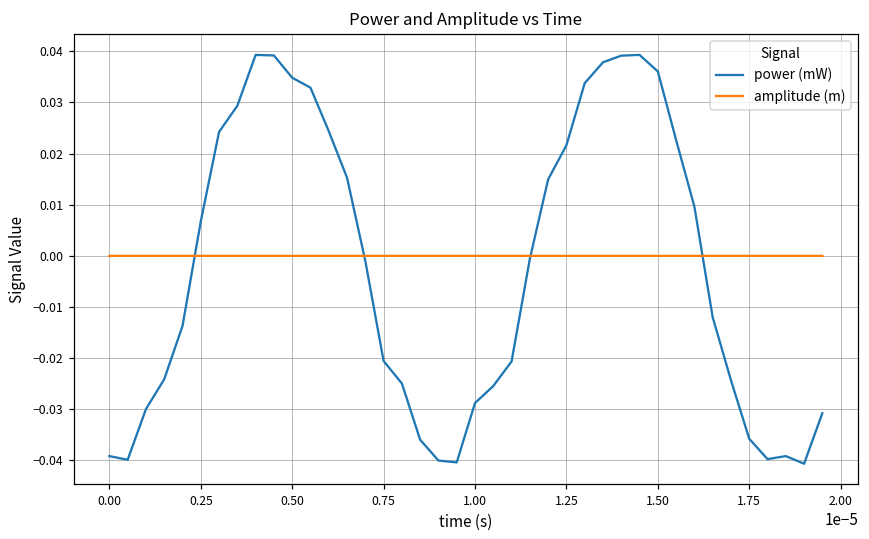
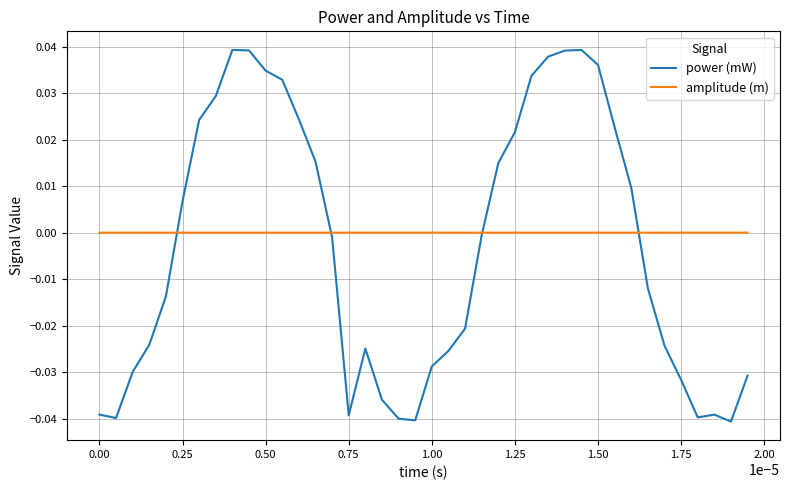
power (mW), 0.75: -0.021 -> -0.039
power (mW), 1.75: -0.036 -> -0.032
